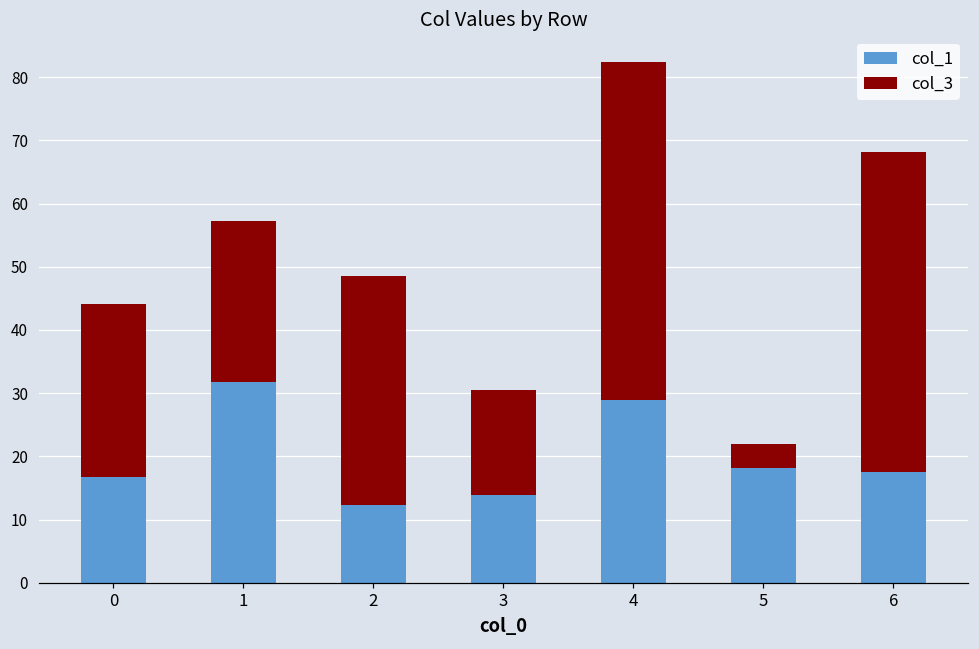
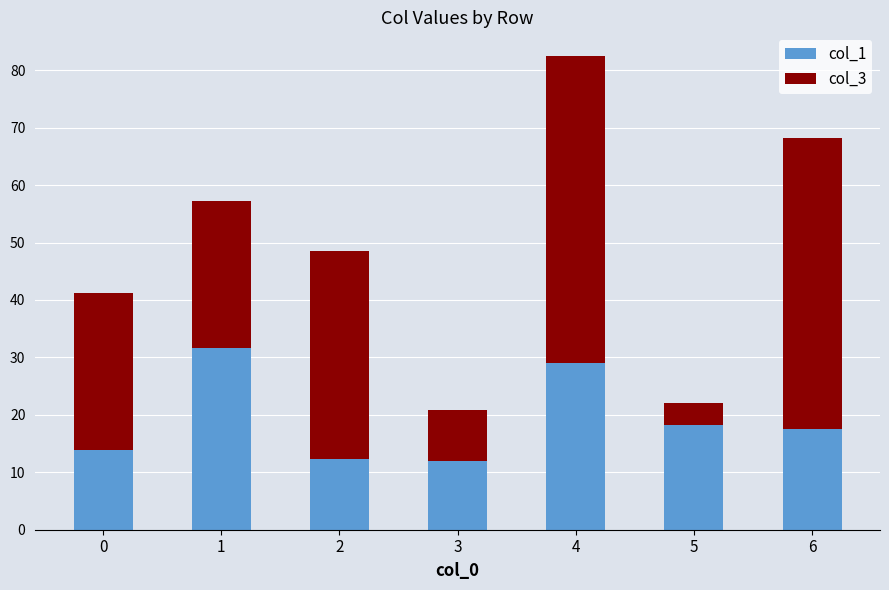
col_1, 0: 17 -> 14
col_1, 3: 14 -> 12
col_3, 3: 17 -> 9
